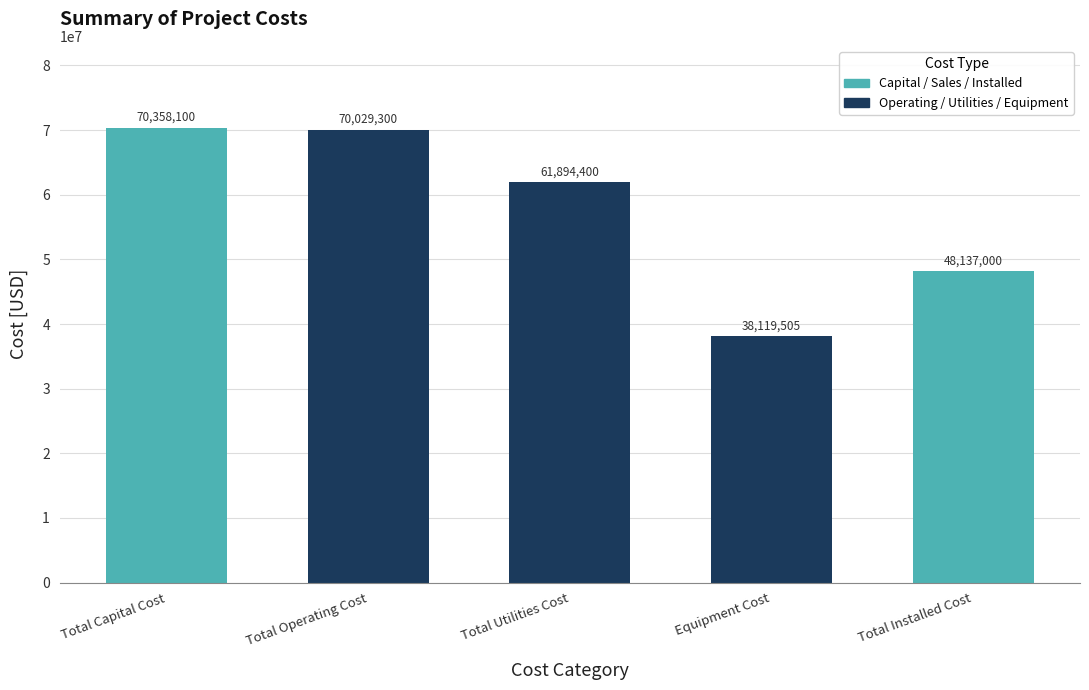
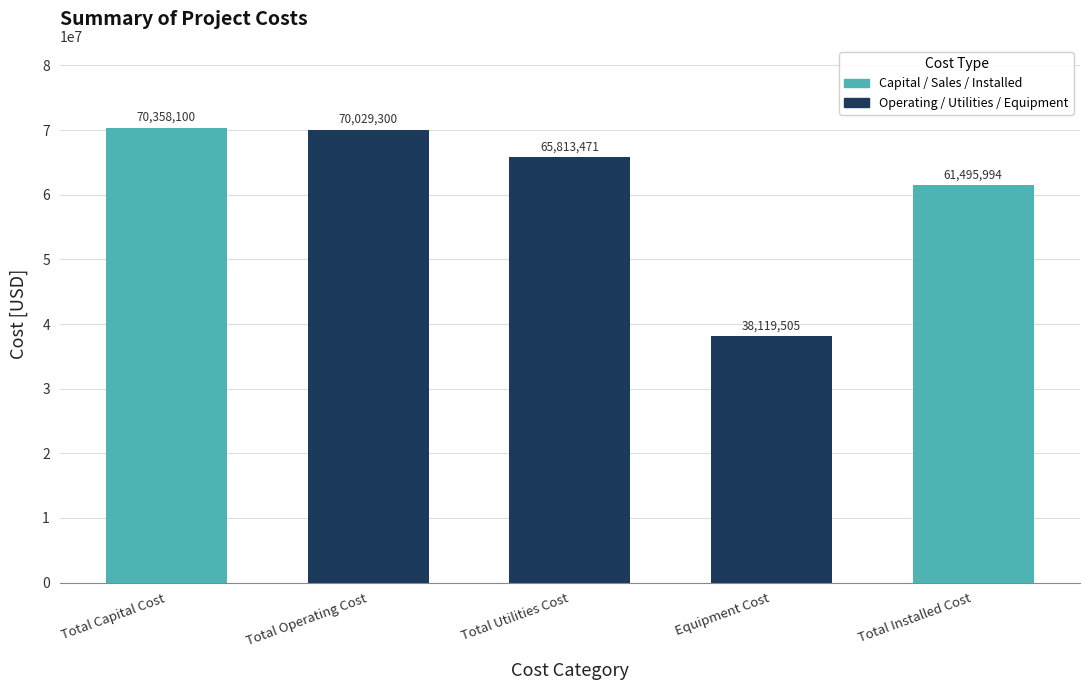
Total Utilities Cost: 61,894,400 -> 65,813,471
Total Installed Cost: 48,137,000 -> 61,495,994
